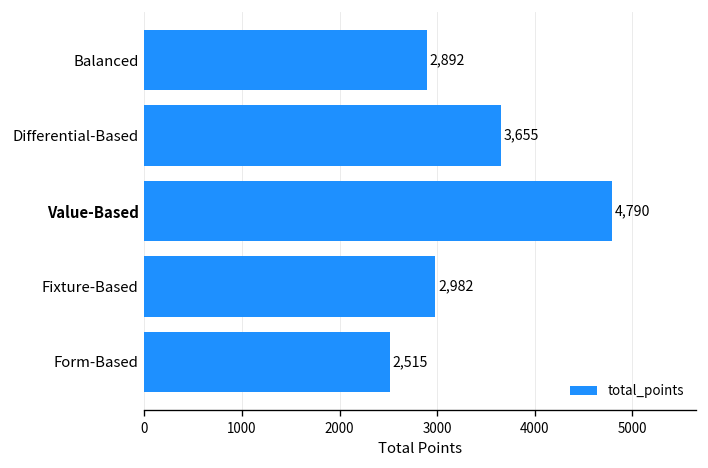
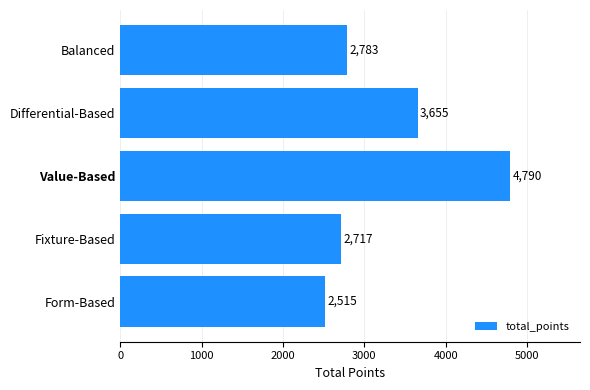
Balanced: 2,892 -> 2,783
Fixture-Based: 2,982 -> 2,717
